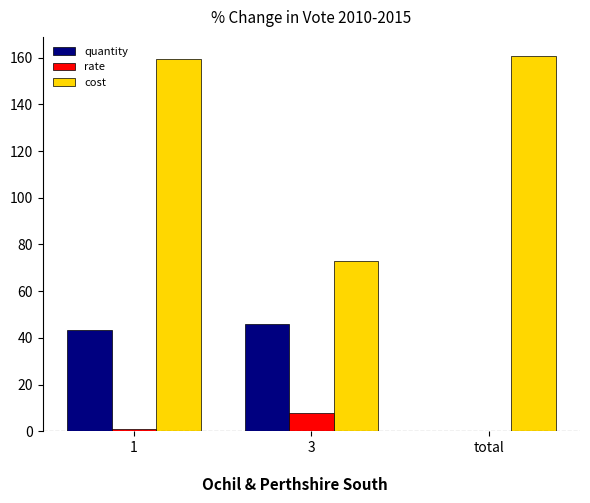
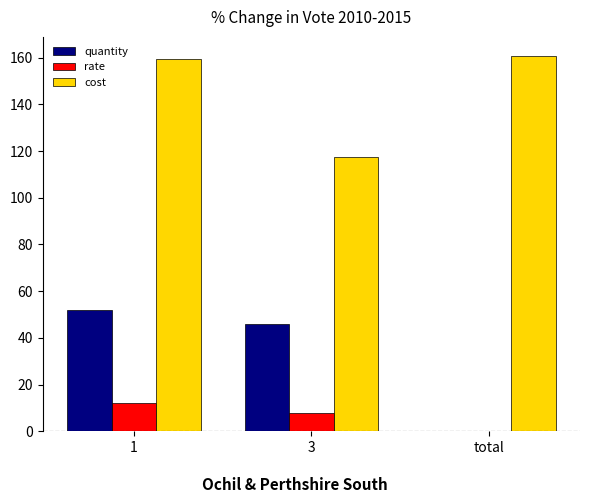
quantity, 1: 43 -> 52
rate, 1: 1 -> 12
cost, 3: 73 -> 117
